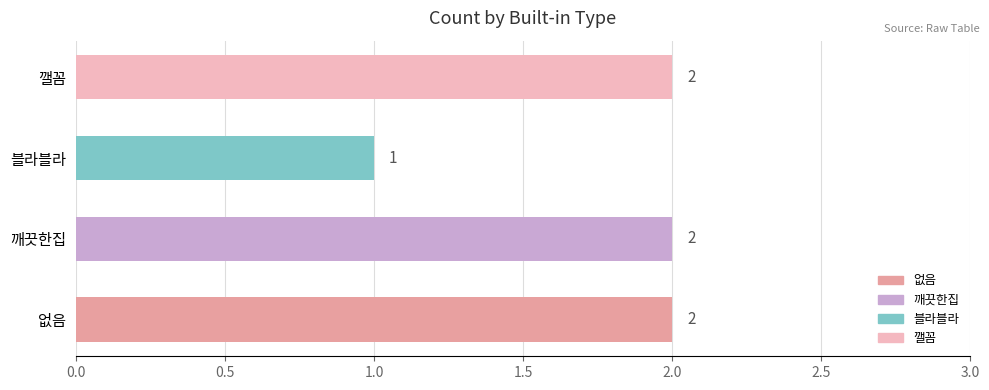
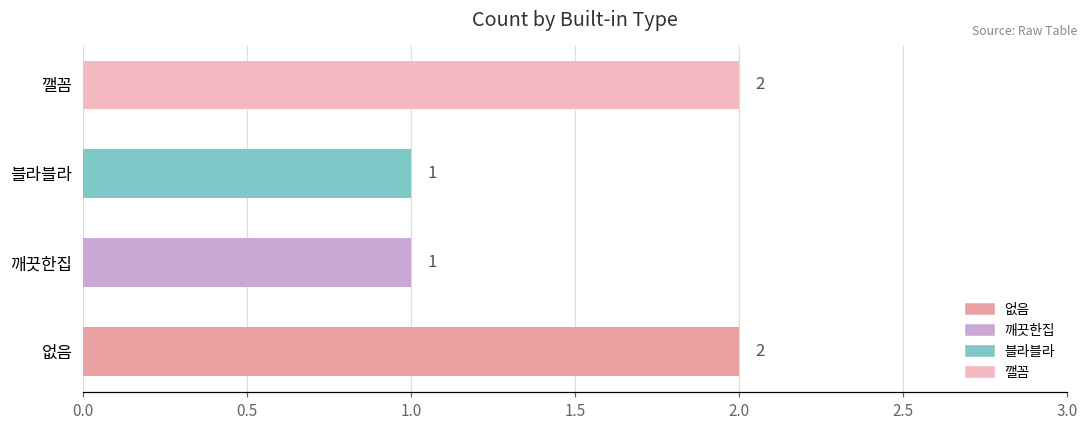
깨끗한집: 2 -> 1
